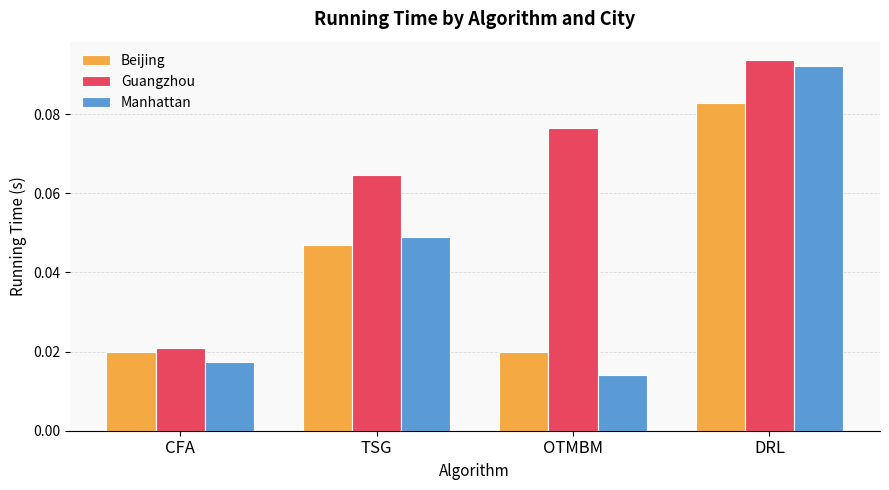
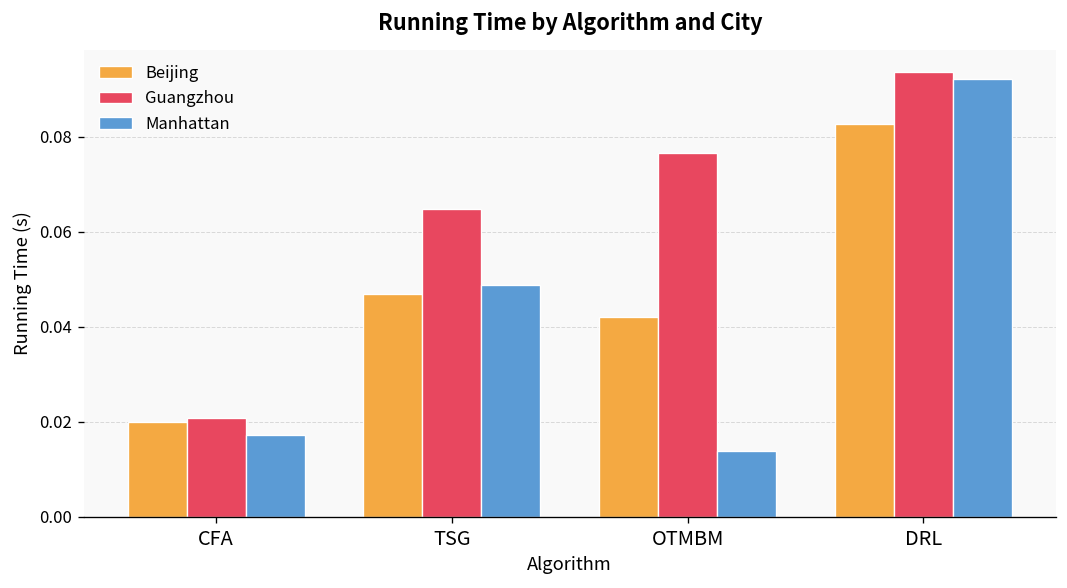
Beijing, OTMBM: 0.020 -> 0.042
